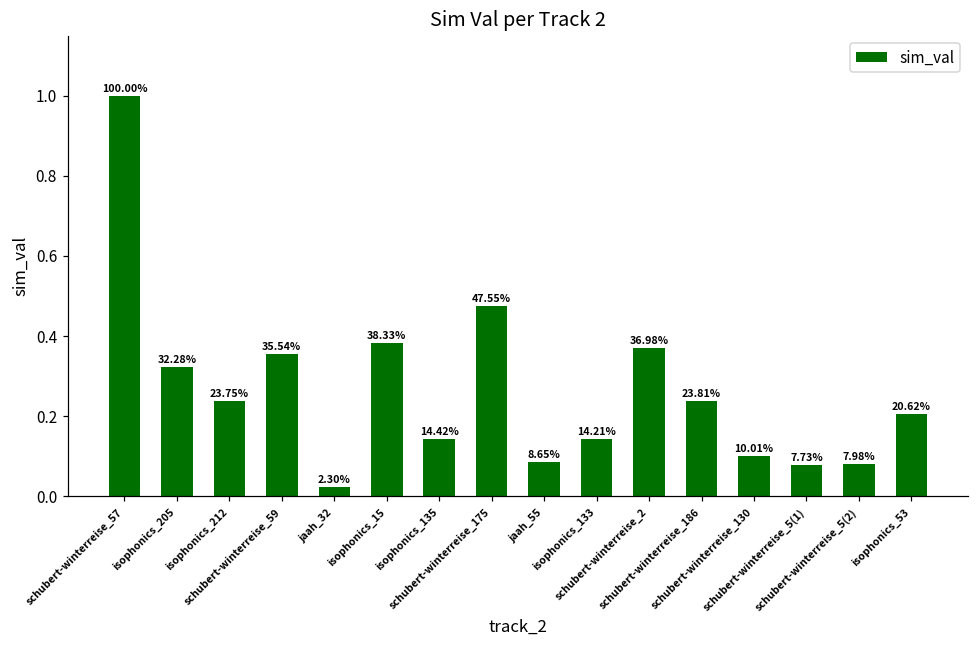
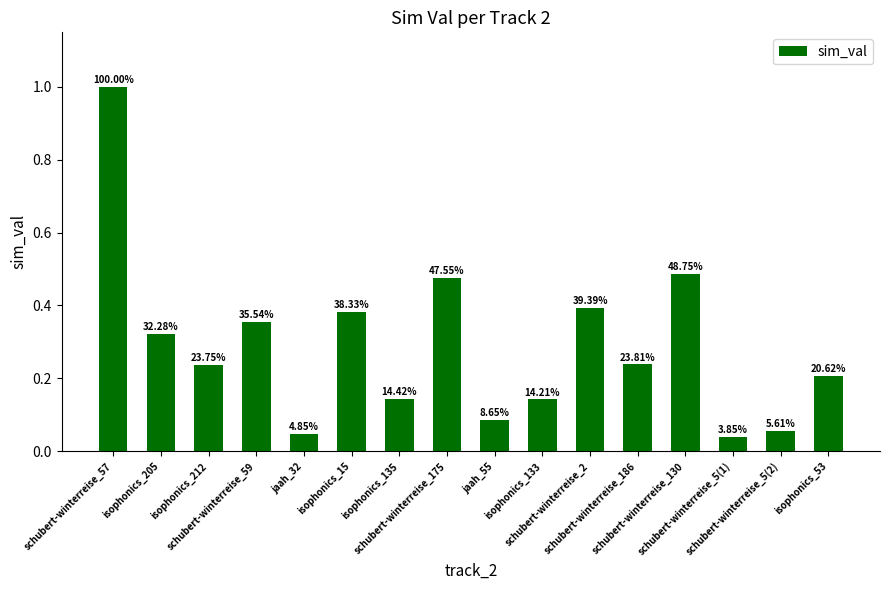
jaah_32: 2.30% -> 4.85%
schubert-winterreise_2: 36.98% -> 39.39%
schubert-winterreise_130: 10.01% -> 48.75%
schubert-winterreise_5(1): 7.73% -> 3.85%
schubert-winterreise_5(2): 7.98% -> 5.61%
